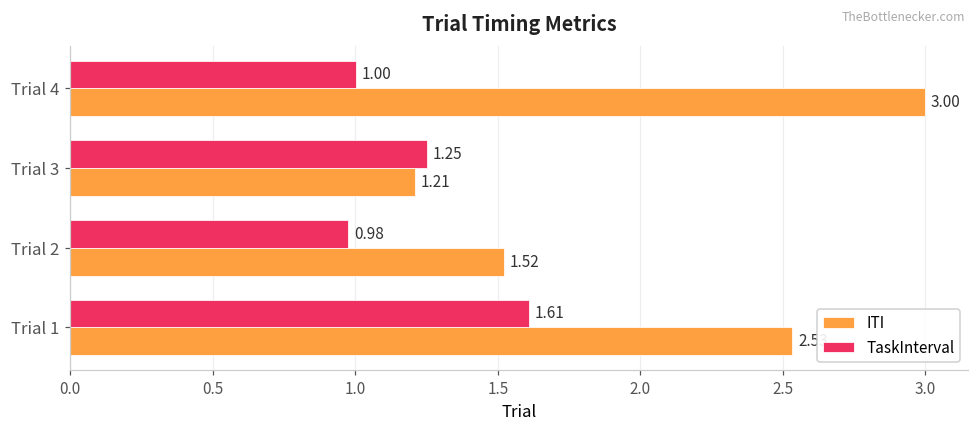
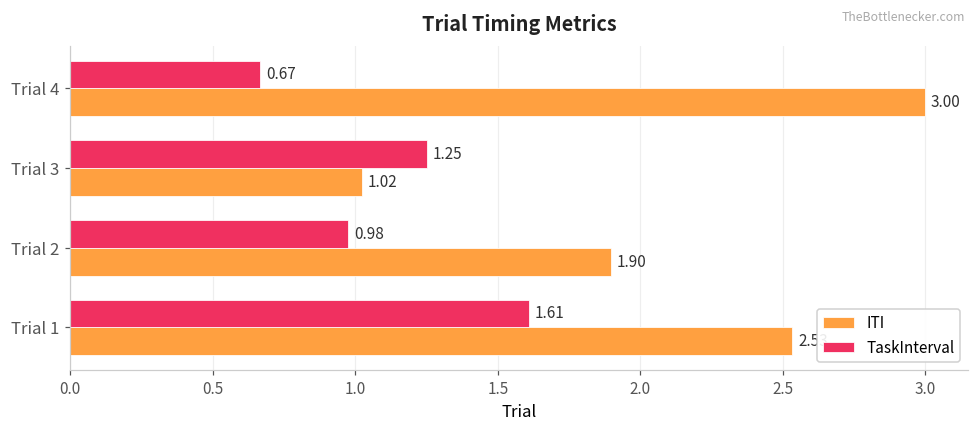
TaskInterval, Trial 4: 1.00 -> 0.67
ITI, Trial 3: 1.21 -> 1.02
ITI, Trial 2: 1.52 -> 1.90
